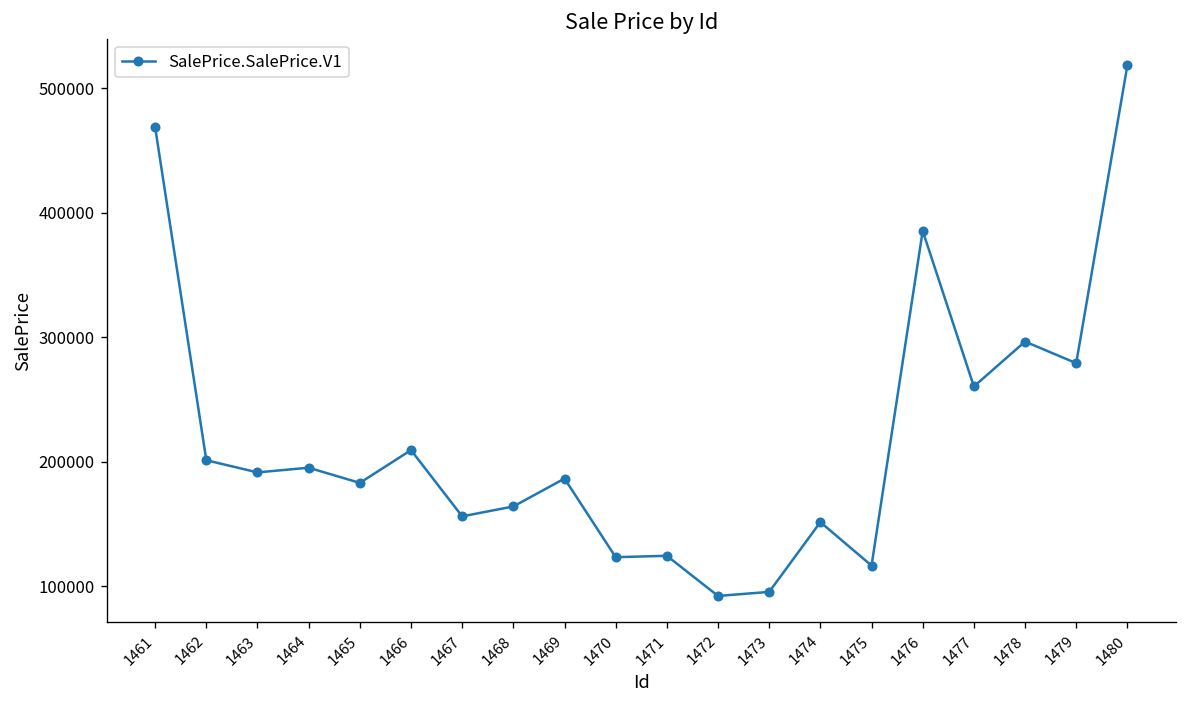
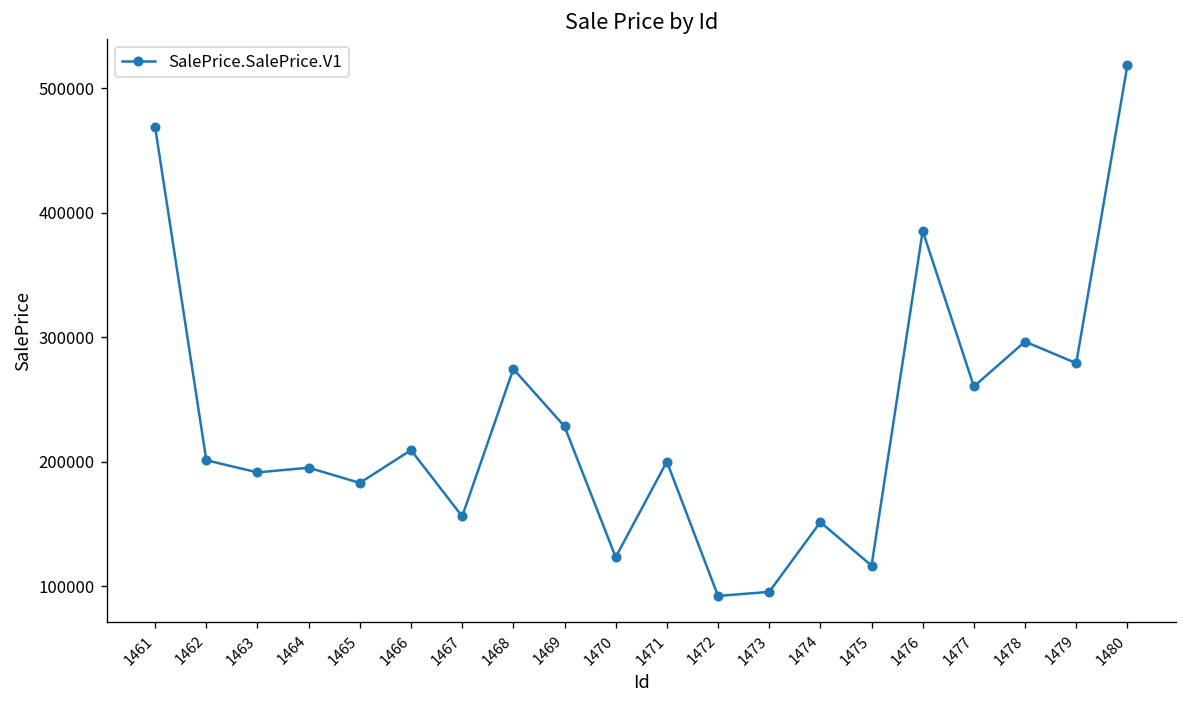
1468: 164000 -> 275000
1469: 187000 -> 229000
1471: 125000 -> 200000
